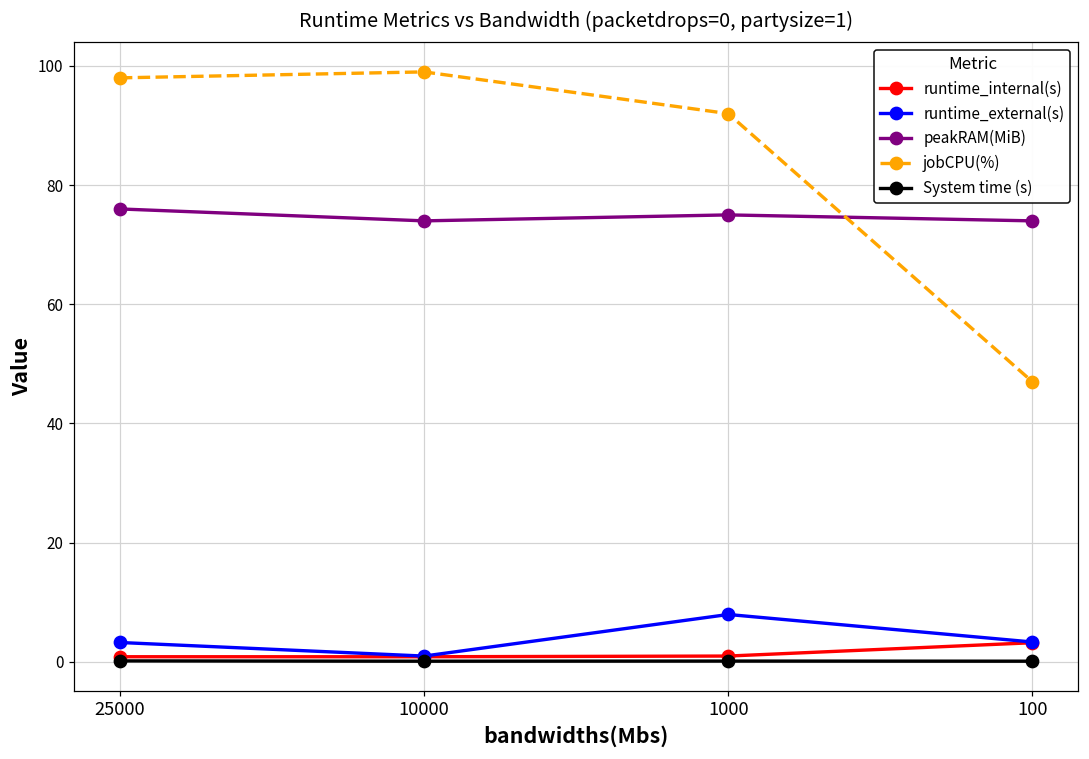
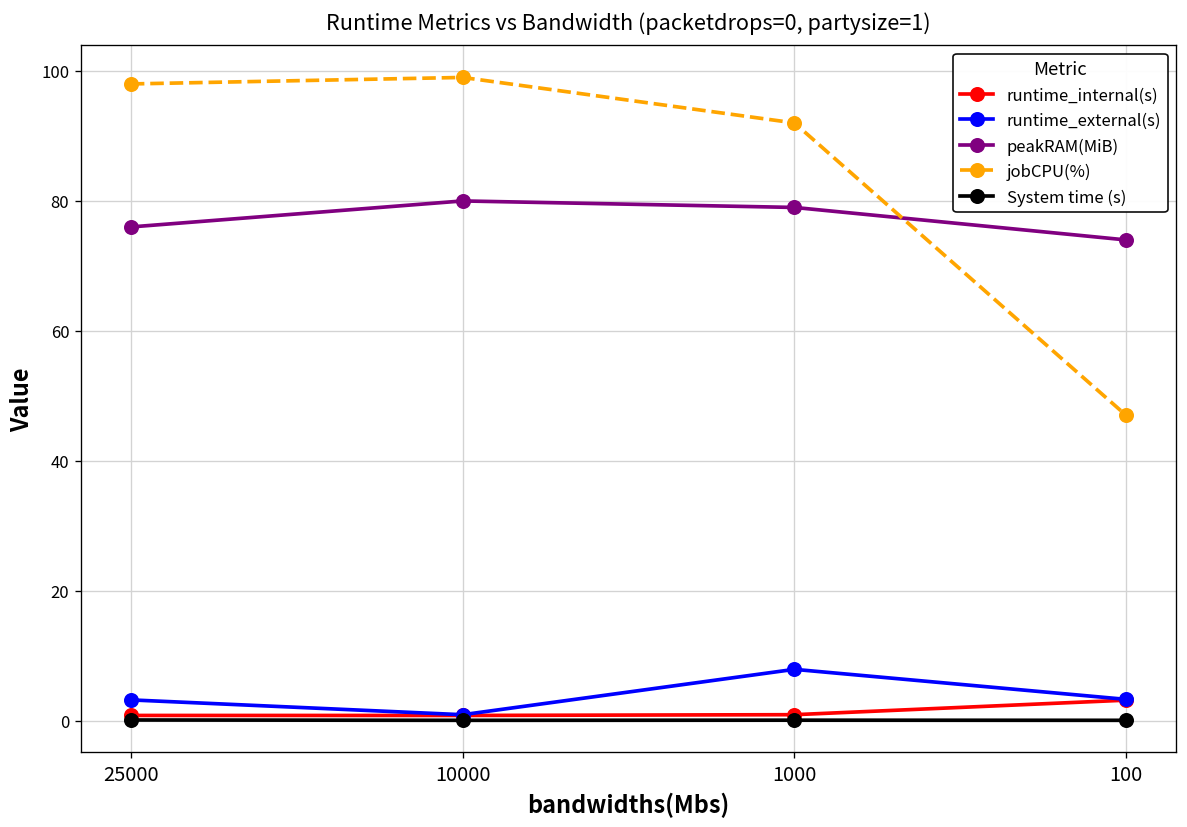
peakRAM(MiB), 10000: 74 -> 80
peakRAM(MiB), 1000: 75 -> 79
